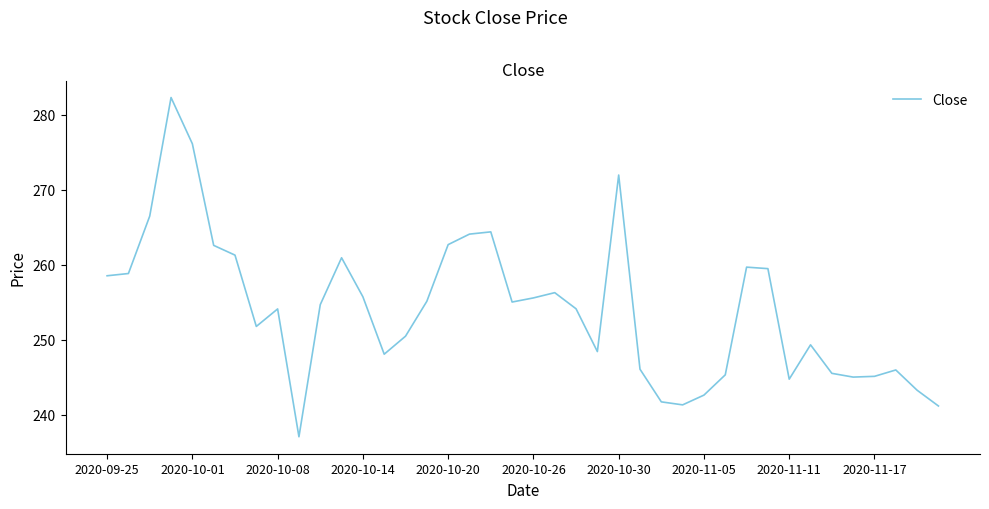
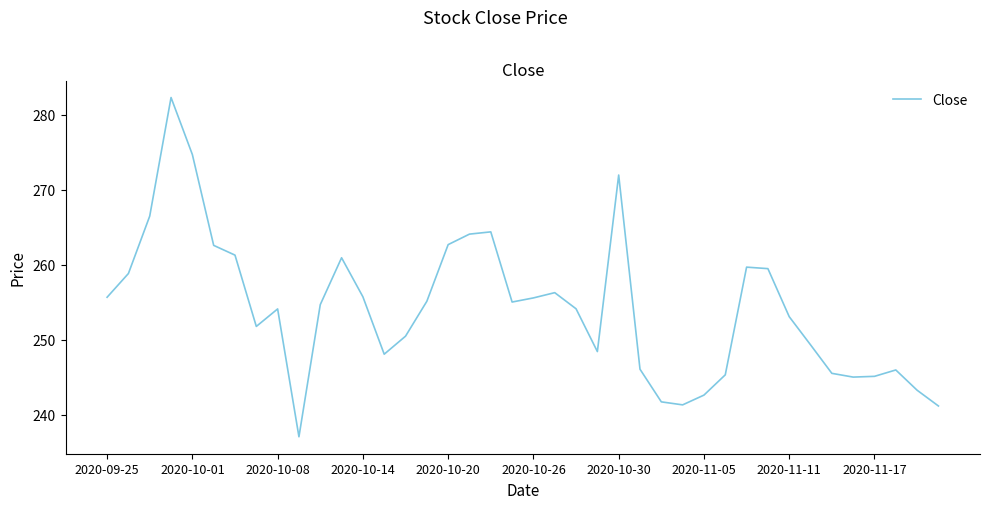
2020-09-25: 259 -> 256
2020-10-01: 276 -> 275
2020-11-11: 245 -> 253
